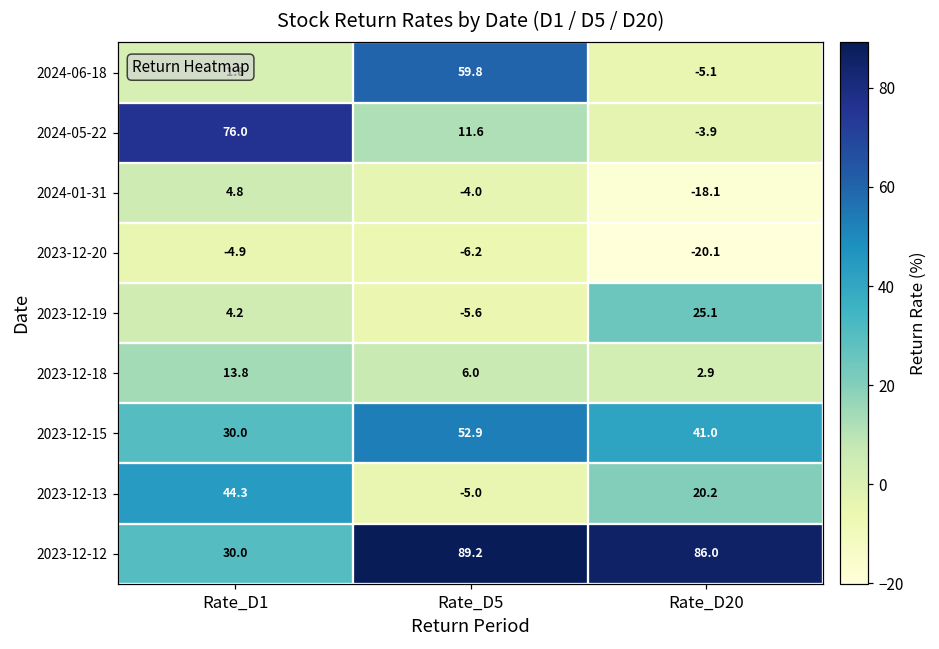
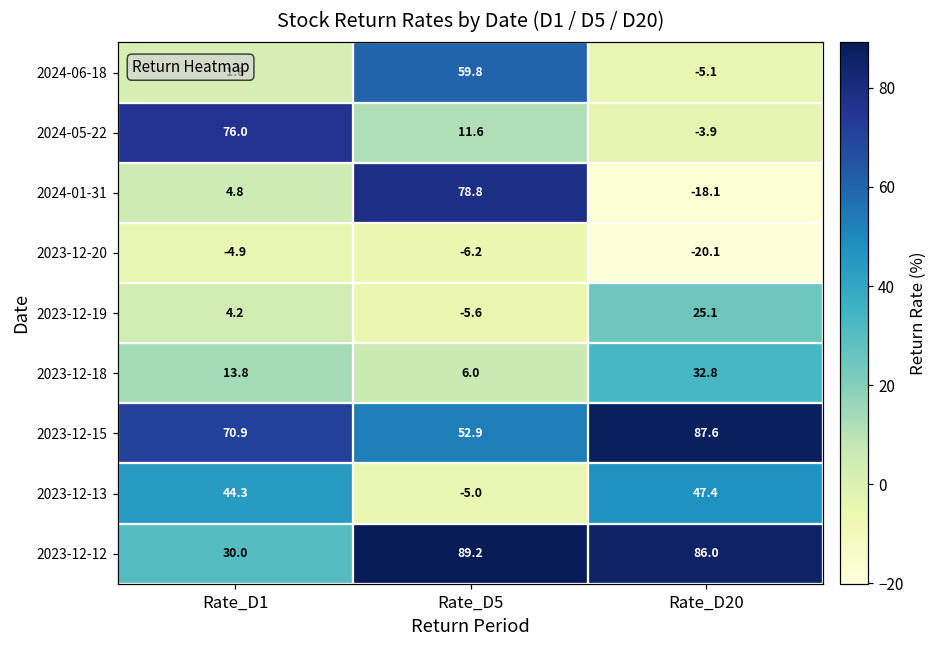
2024-01-31, Rate_D5: -4.0 -> 78.8
2023-12-18, Rate_D20: 2.9 -> 32.8
2023-12-15, Rate_D1: 30.0 -> 70.9
2023-12-15, Rate_D20: 41.0 -> 87.6
2023-12-13, Rate_D20: 20.2 -> 47.4
